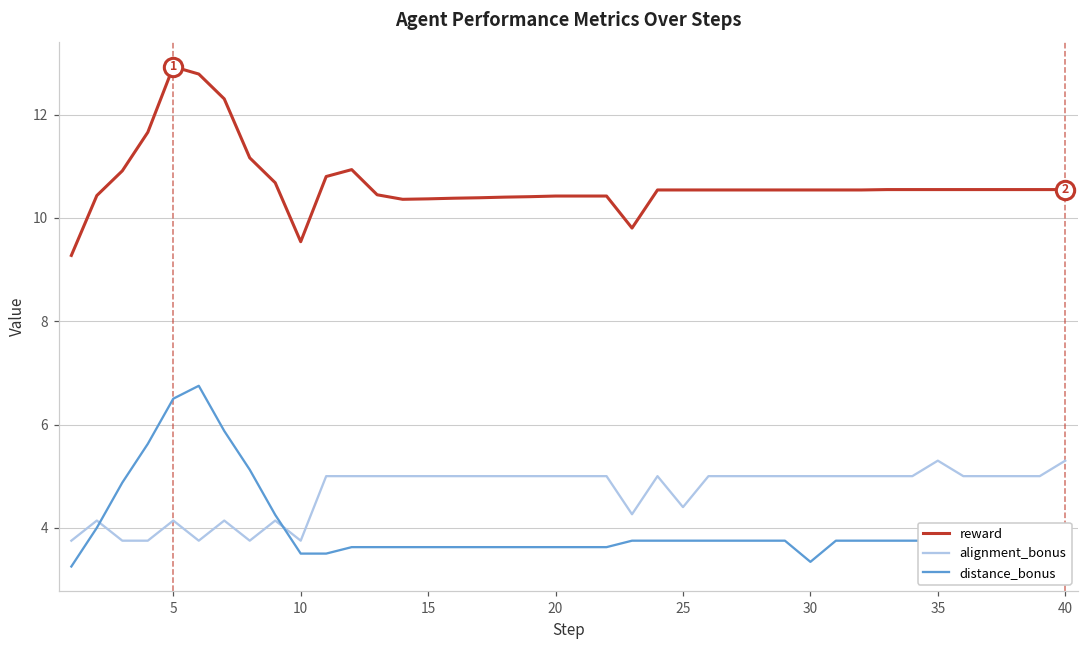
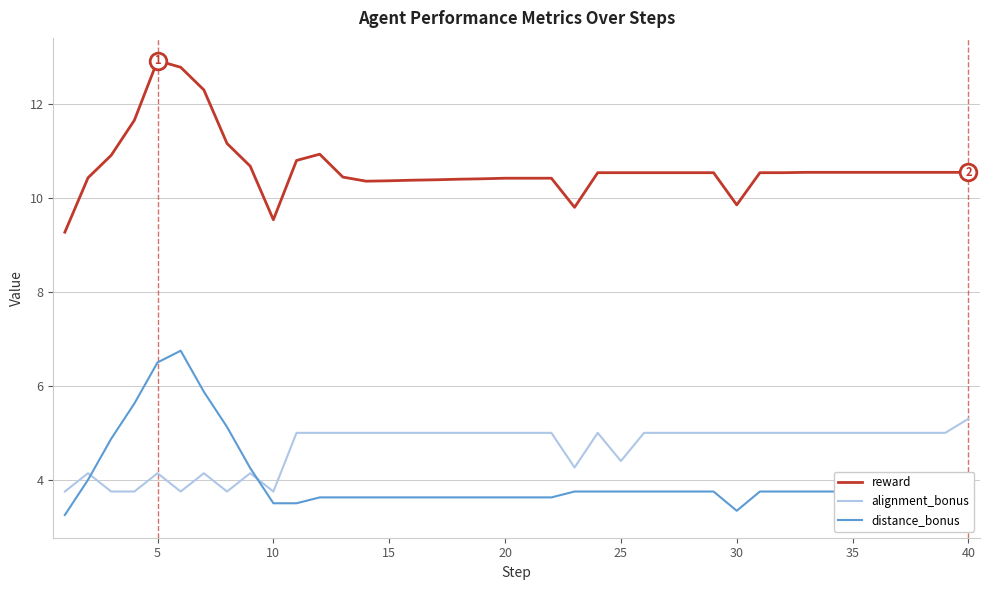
reward, 30: 10.5 -> 9.9
alignment_bonus, 35: 5.3 -> 5.0
